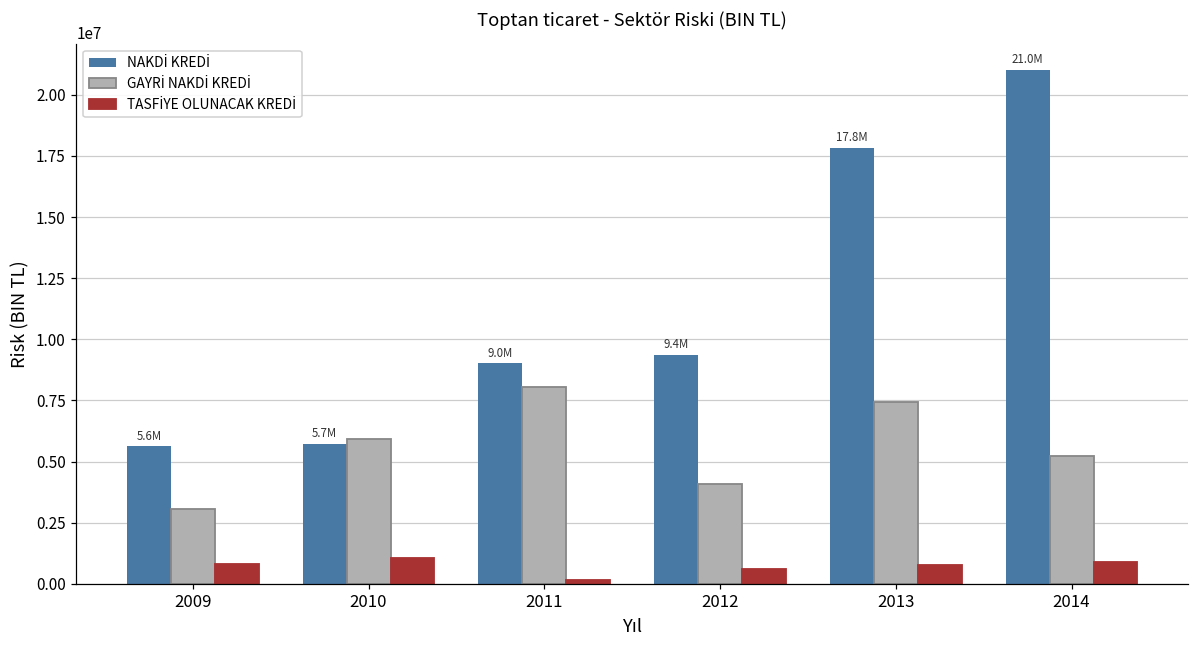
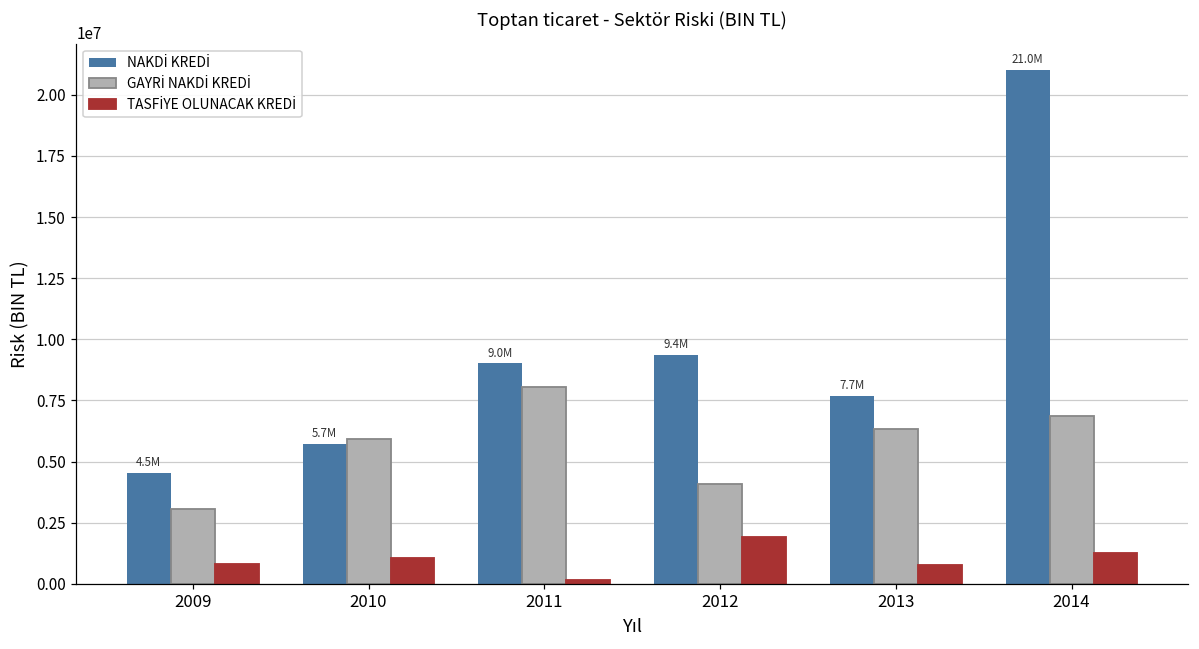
NAKDİ KREDİ, 2009: 5.6M -> 4.5M
TASFİYE OLUNACAK KREDİ, 2012: 600000 -> 1900000
NAKDİ KREDİ, 2013: 17.8M -> 7.7M
GAYRİ NAKDİ KREDİ, 2013: 7400000 -> 6300000
GAYRİ NAKDİ KREDİ, 2014: 5200000 -> 6900000
TASFİYE OLUNACAK KREDİ, 2014: 900000 -> 1200000
